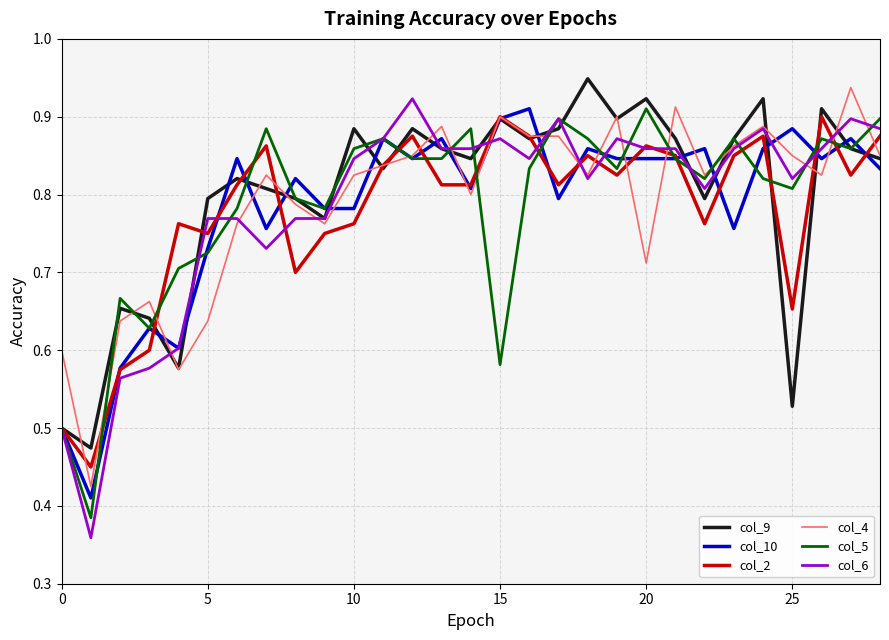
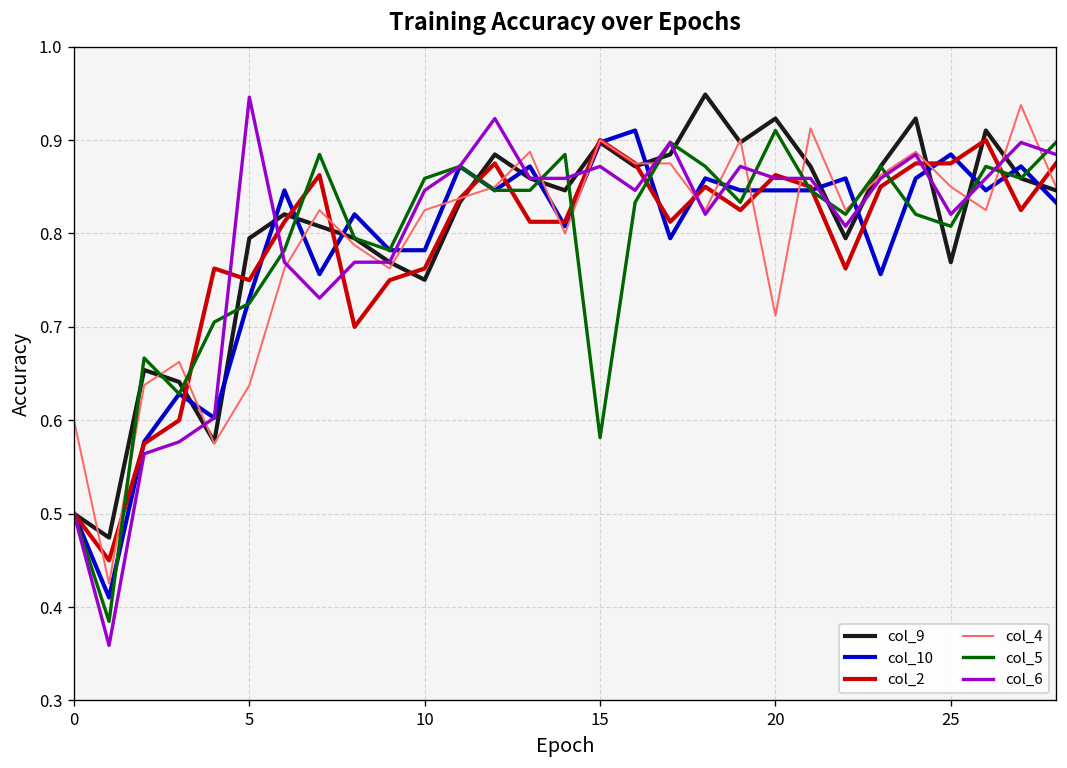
col_6, 5: 0.77 -> 0.95
col_9, 10: 0.88 -> 0.75
col_9, 25: 0.53 -> 0.77
col_2, 25: 0.65 -> 0.88
